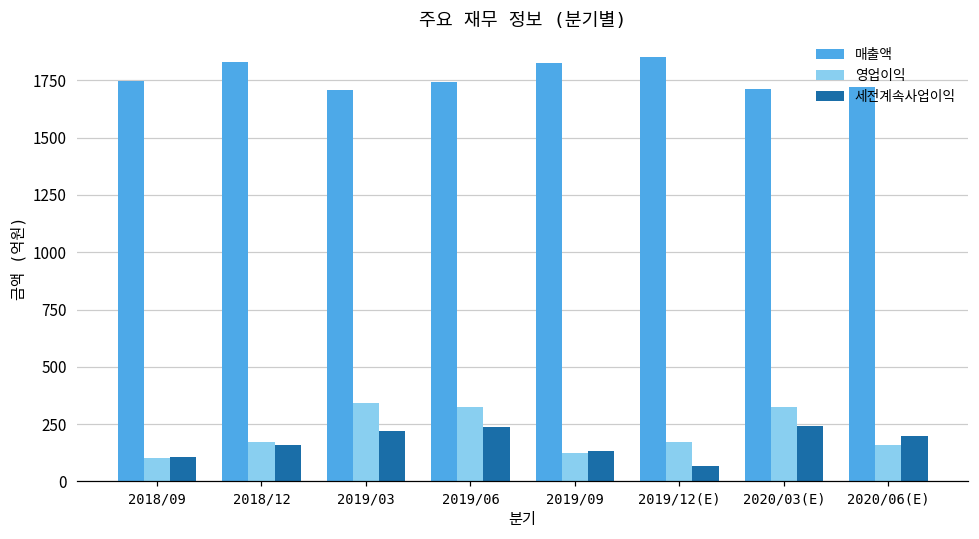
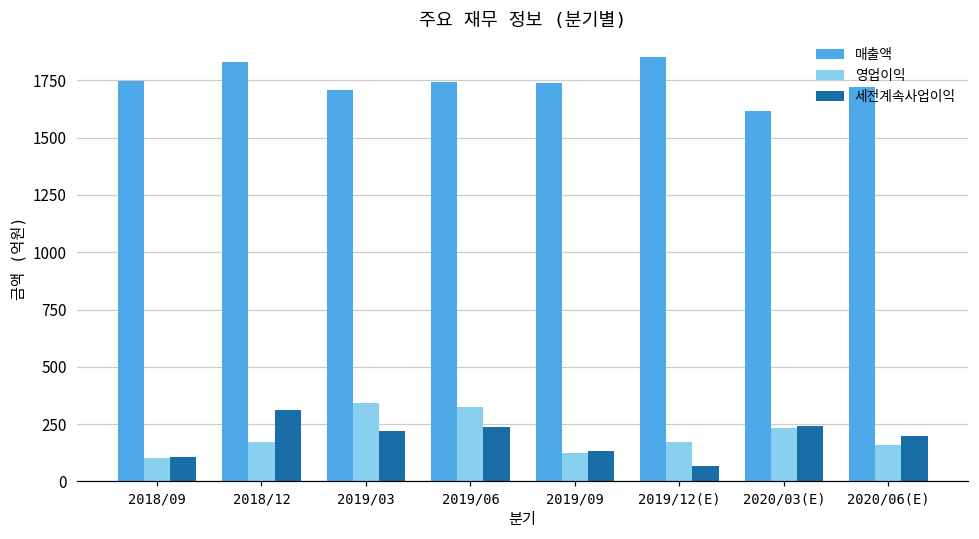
세전계속사업이익, 2018/12: 160 -> 310
매출액, 2019/09: 1820 -> 1740
매출액, 2020/03(E): 1710 -> 1610
영업이익, 2020/03(E): 330 -> 240
